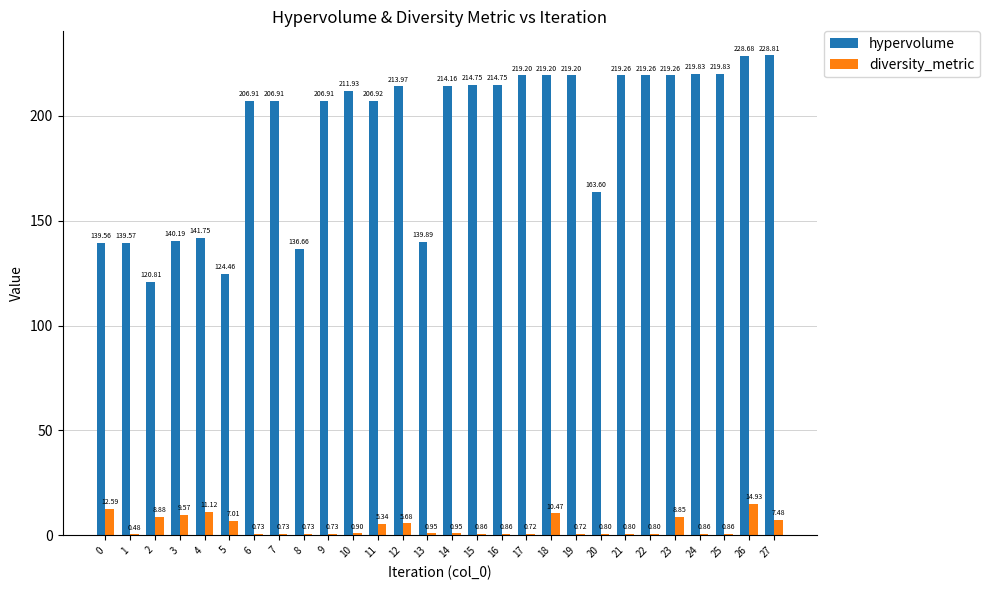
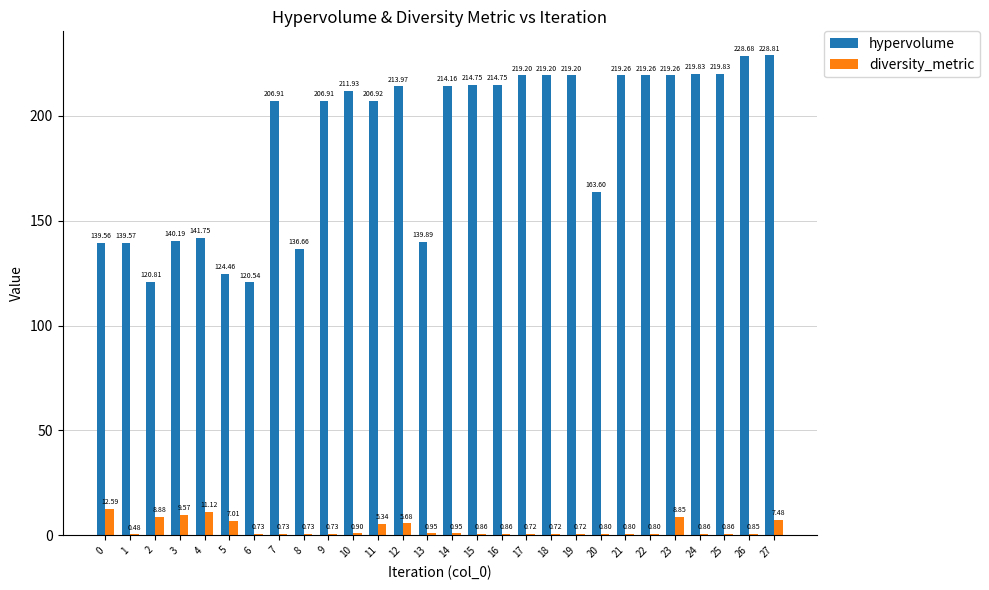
hypervolume, 6: 206.91 -> 120.54
diversity_metric, 18: 10.47 -> 0.72
diversity_metric, 26: 14.93 -> 0.85
